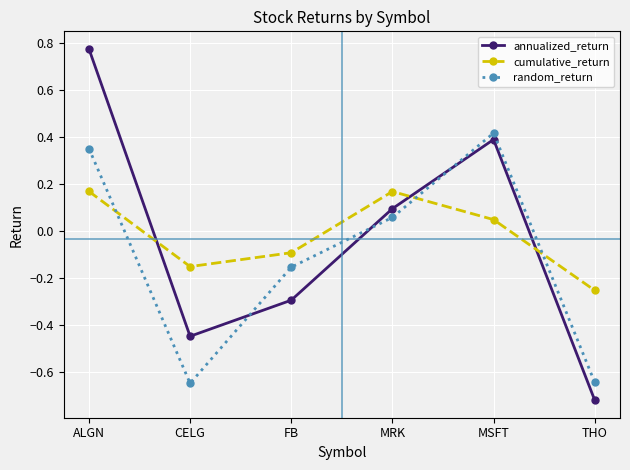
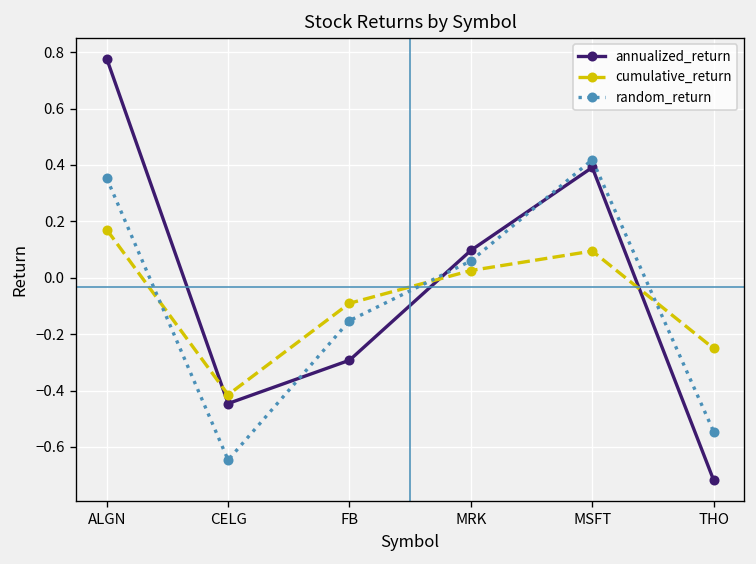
cumulative_return, CELG: -0.15 -> -0.41
cumulative_return, MRK: 0.17 -> 0.03
cumulative_return, MSFT: 0.05 -> 0.09
random_return, THO: -0.64 -> -0.55
